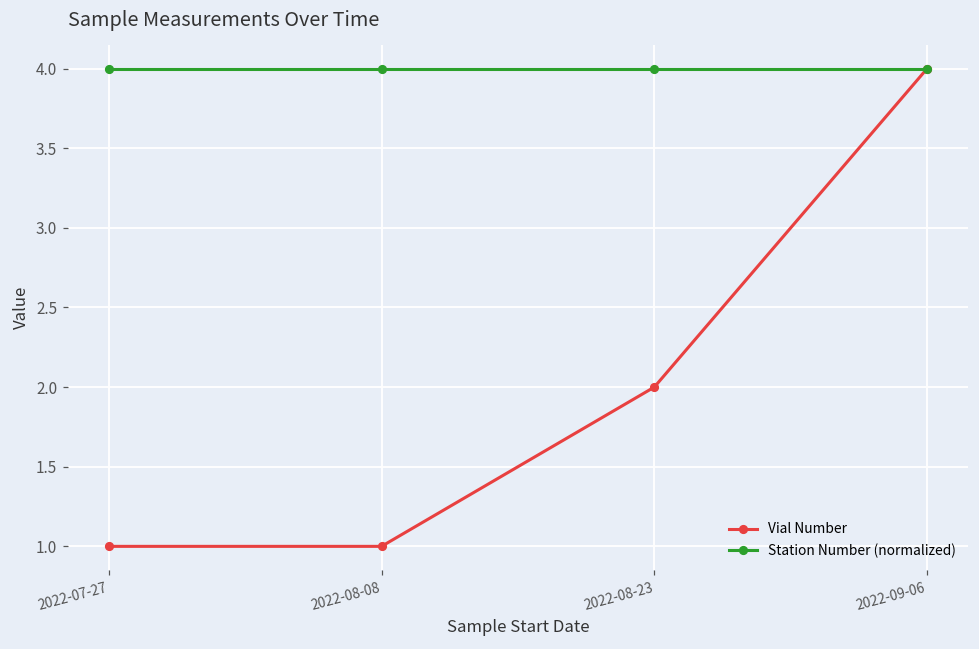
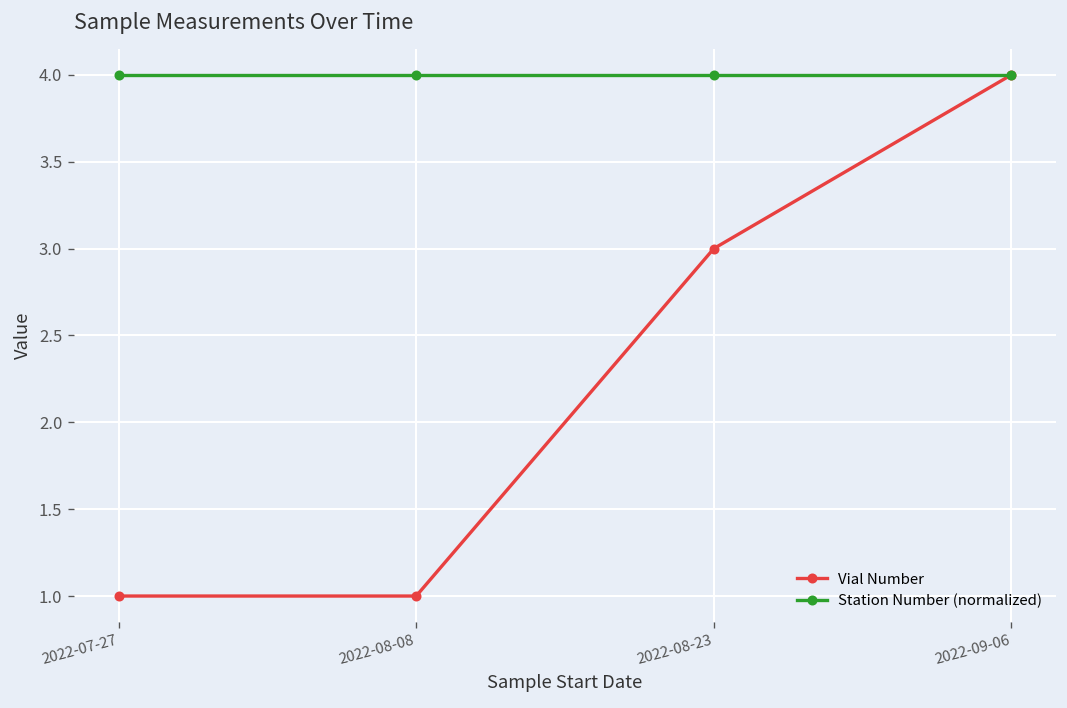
Vial Number, 2022-08-23: 2 -> 3
